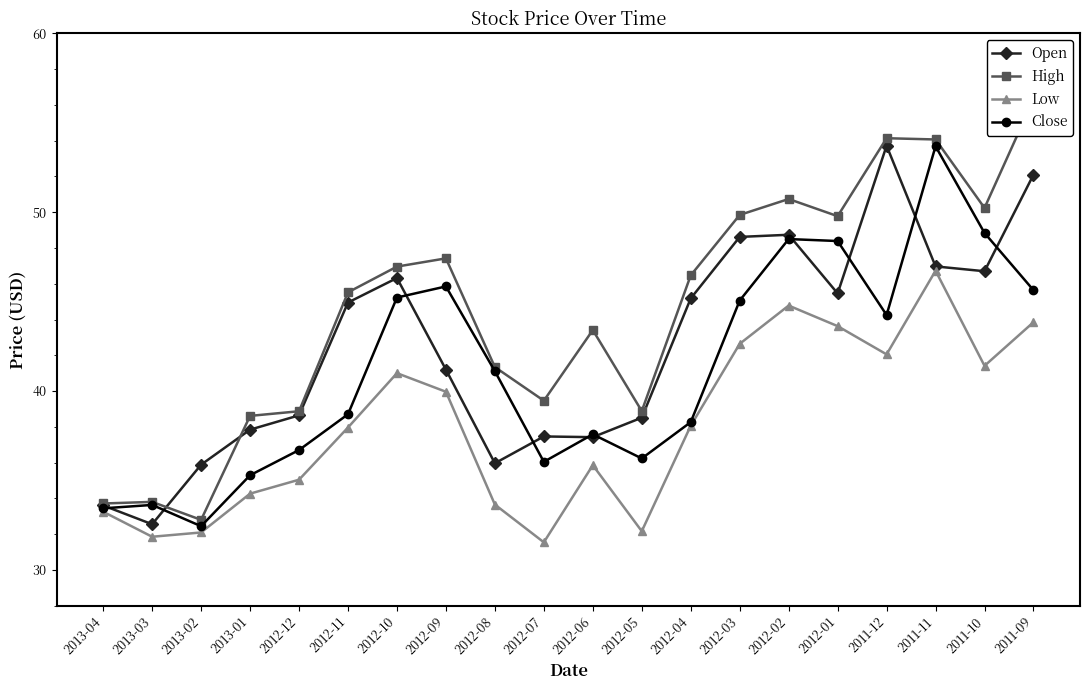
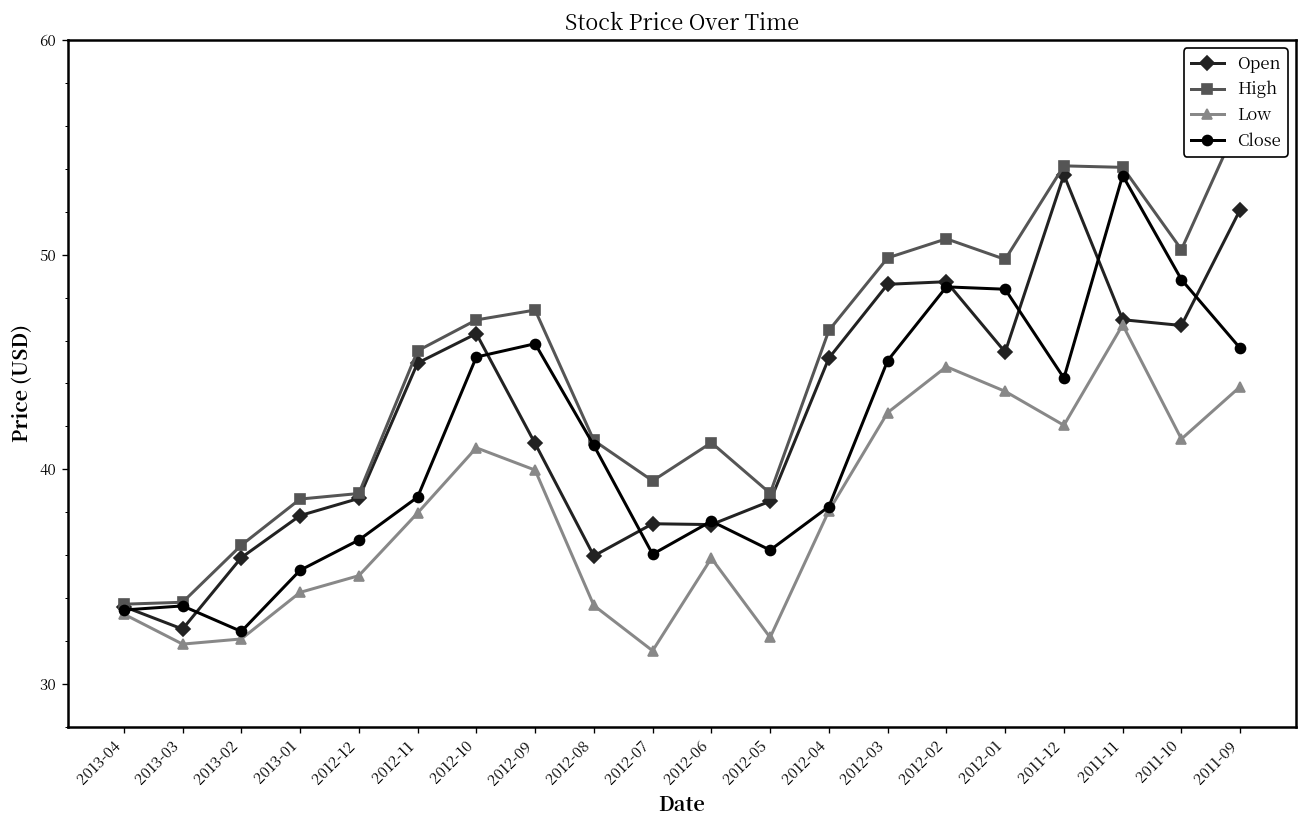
High, 2013-02: 32.8 -> 36.5
High, 2012-06: 43.4 -> 41.2
